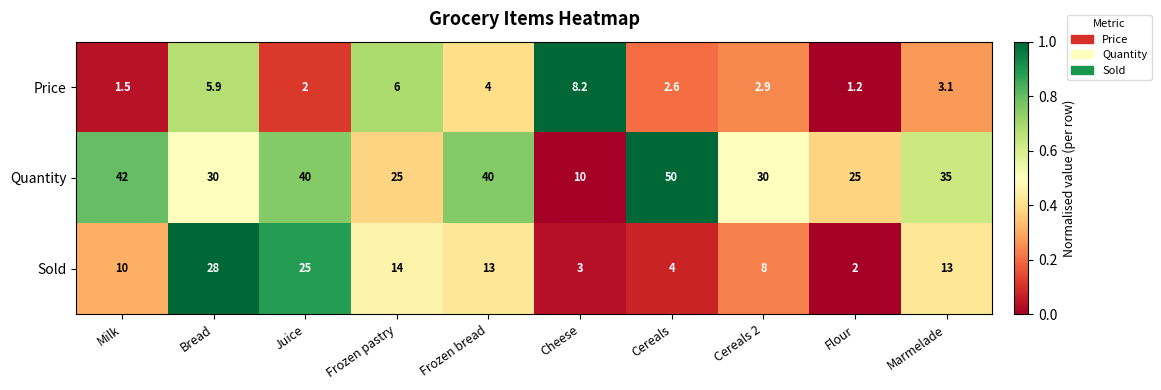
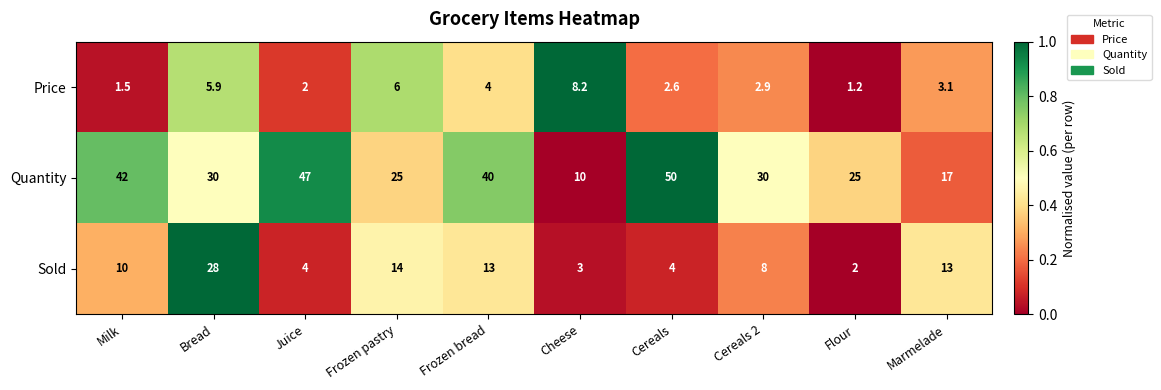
Quantity, Juice: 40 -> 47
Quantity, Marmelade: 35 -> 17
Sold, Juice: 25 -> 4
